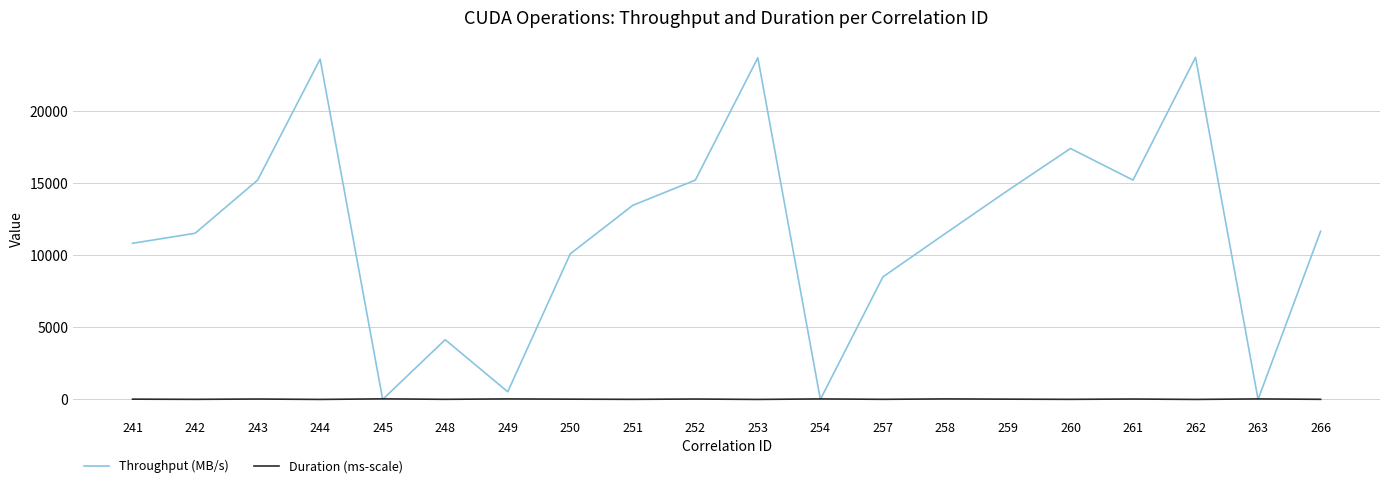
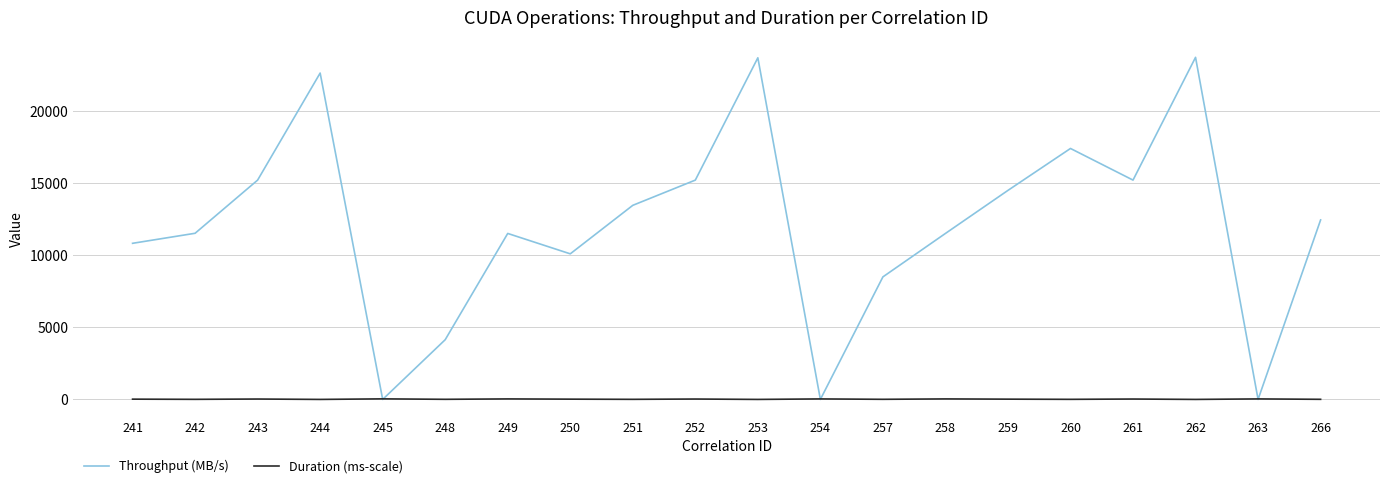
Throughput (MB/s), 244: 23600 -> 22600
Throughput (MB/s), 249: 500 -> 11500
Throughput (MB/s), 266: 11700 -> 12400
